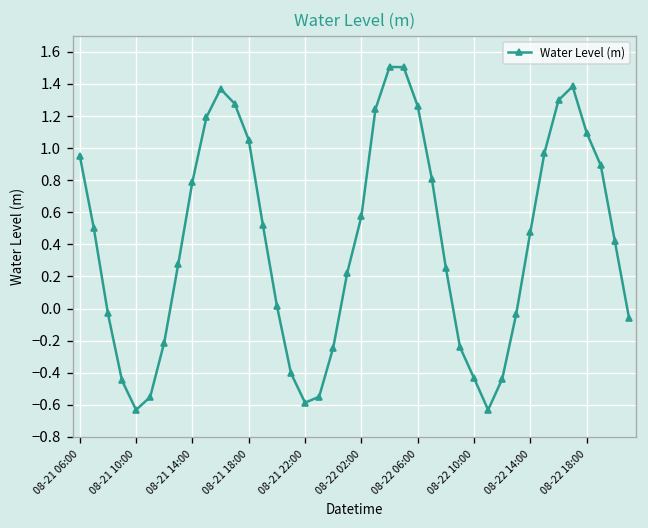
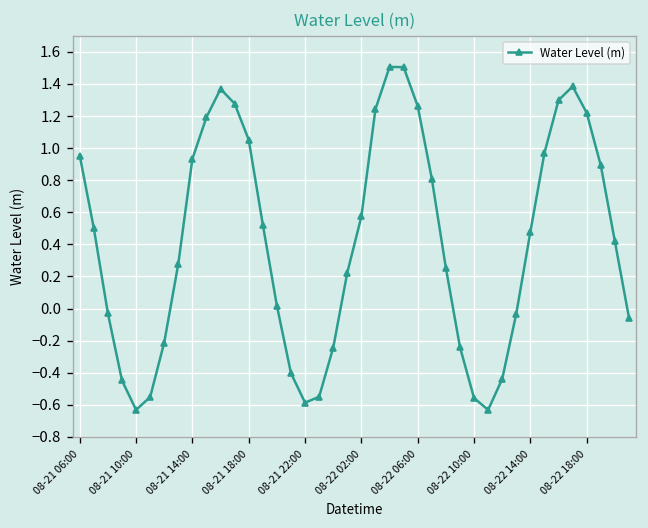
08-21 14:00: 0.79 -> 0.93
08-22 10:00: -0.43 -> -0.56
08-22 18:00: 1.10 -> 1.22
